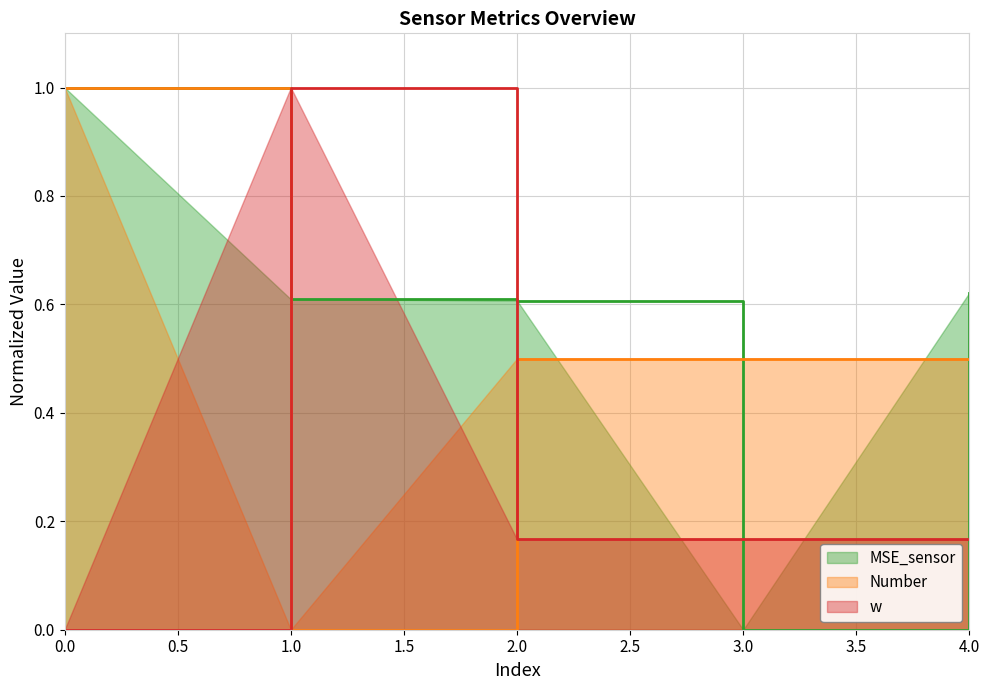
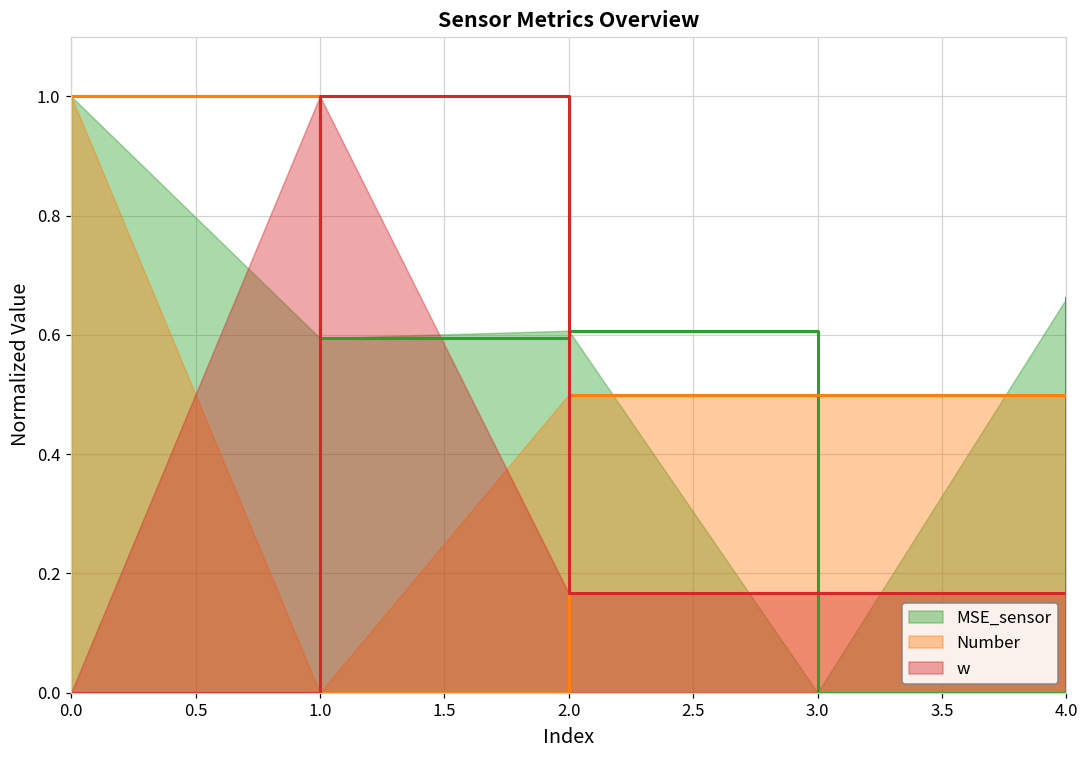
MSE_sensor, 1.0: 0.61 -> 0.59
MSE_sensor, 4.0: 0.62 -> 0.66
